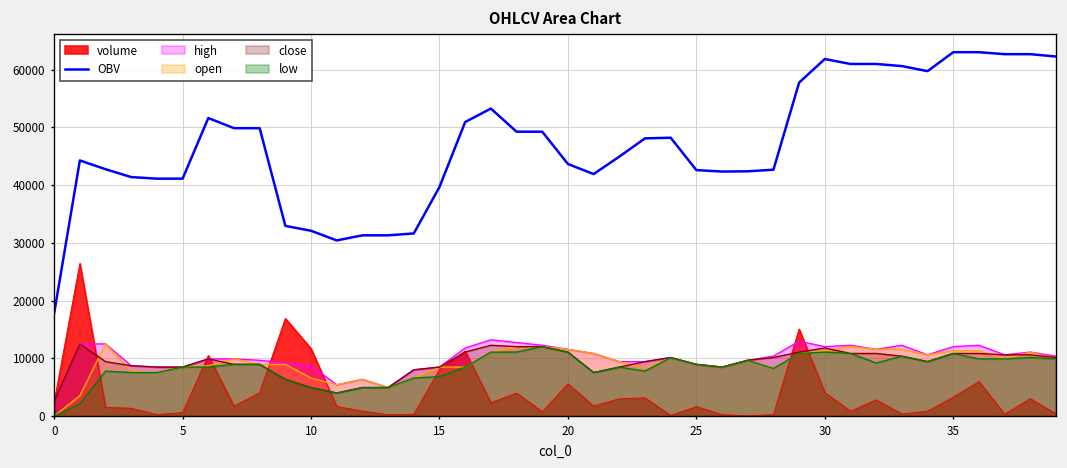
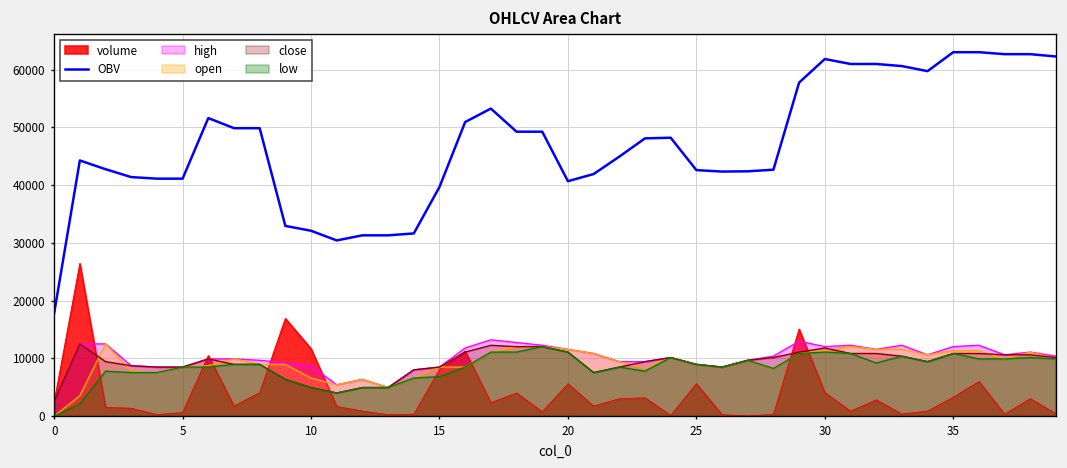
OBV, 20: 44000 -> 41000
volume, 25: 2000 -> 6000
